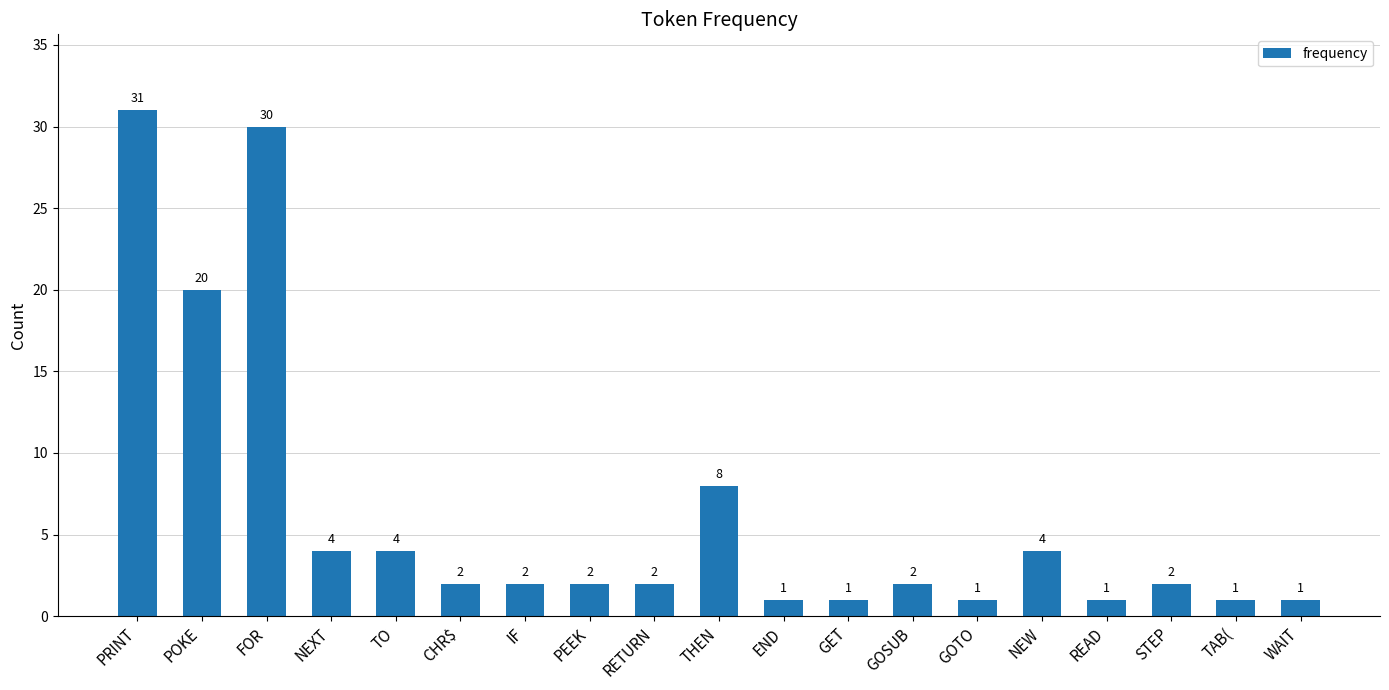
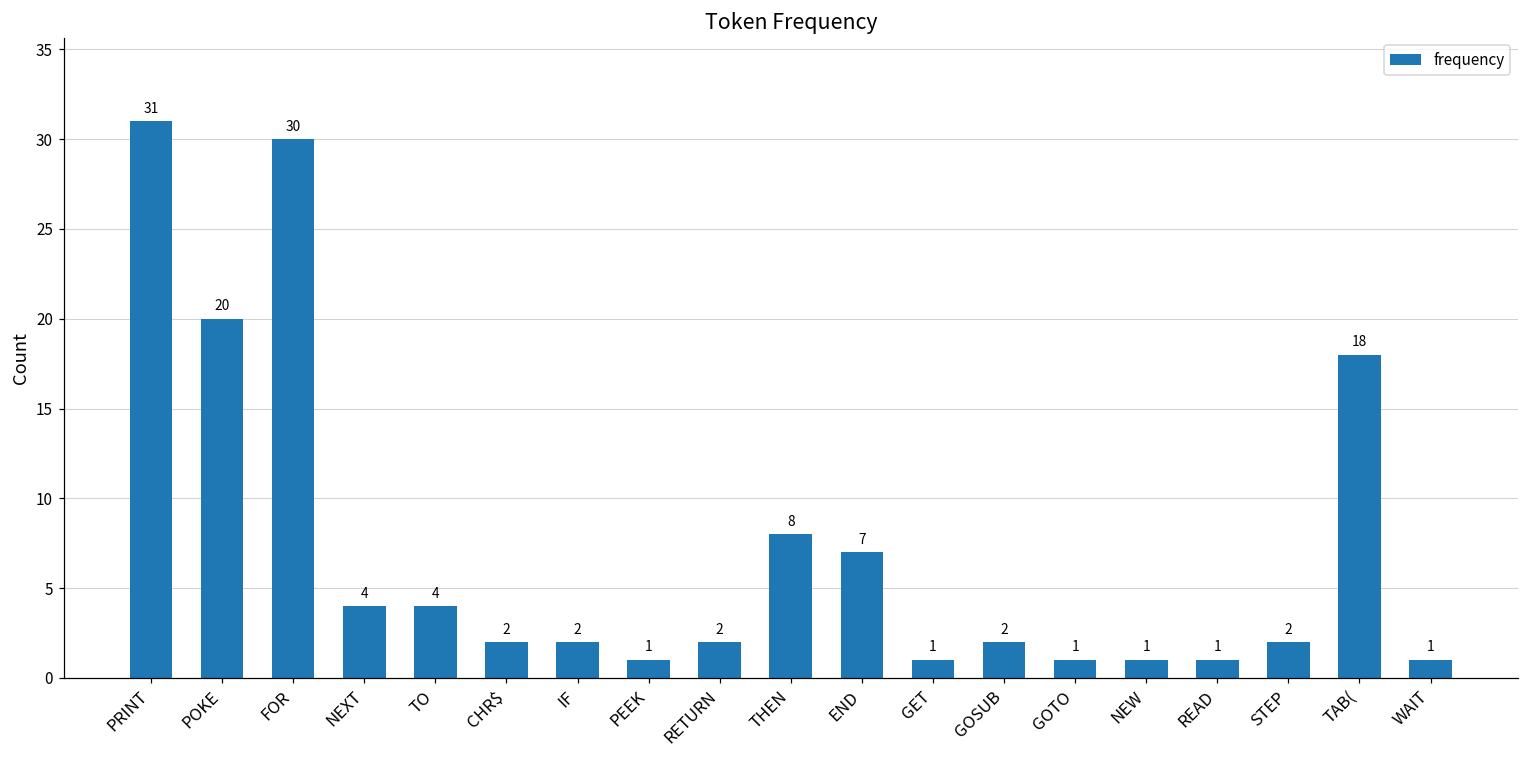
PEEK: 2 -> 1
END: 1 -> 7
NEW: 4 -> 1
TAB(: 1 -> 18
